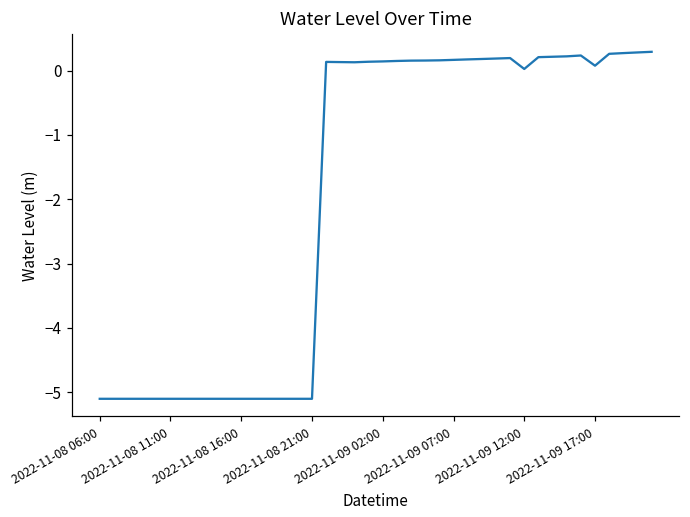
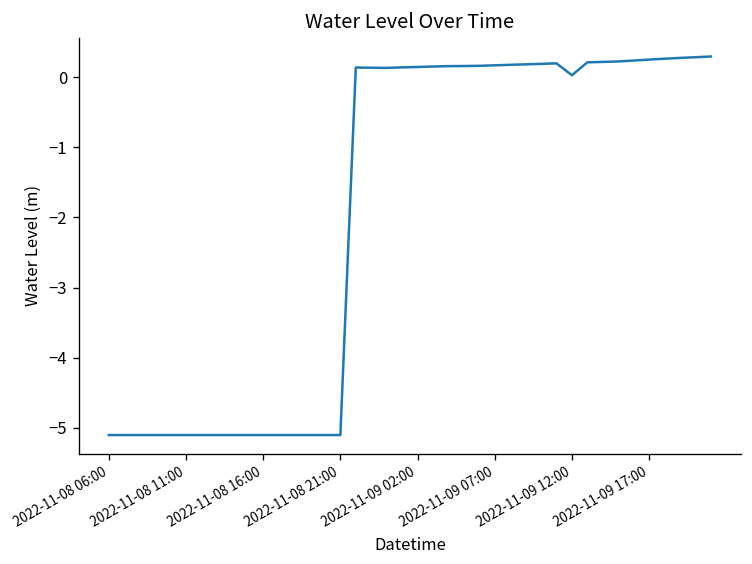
2022-11-09 17:00: 0.1 -> 0.2
